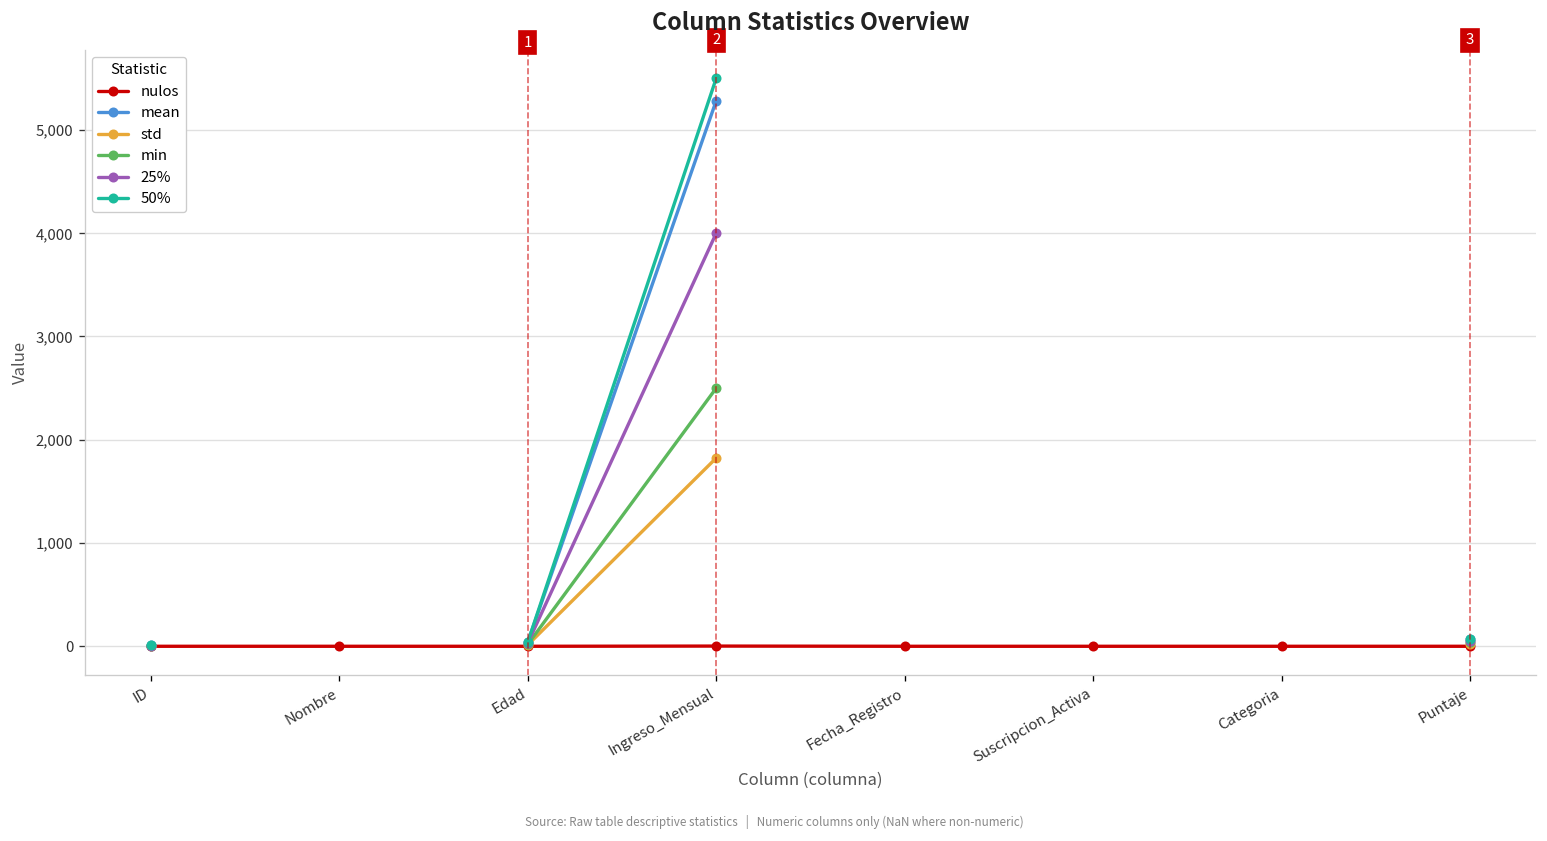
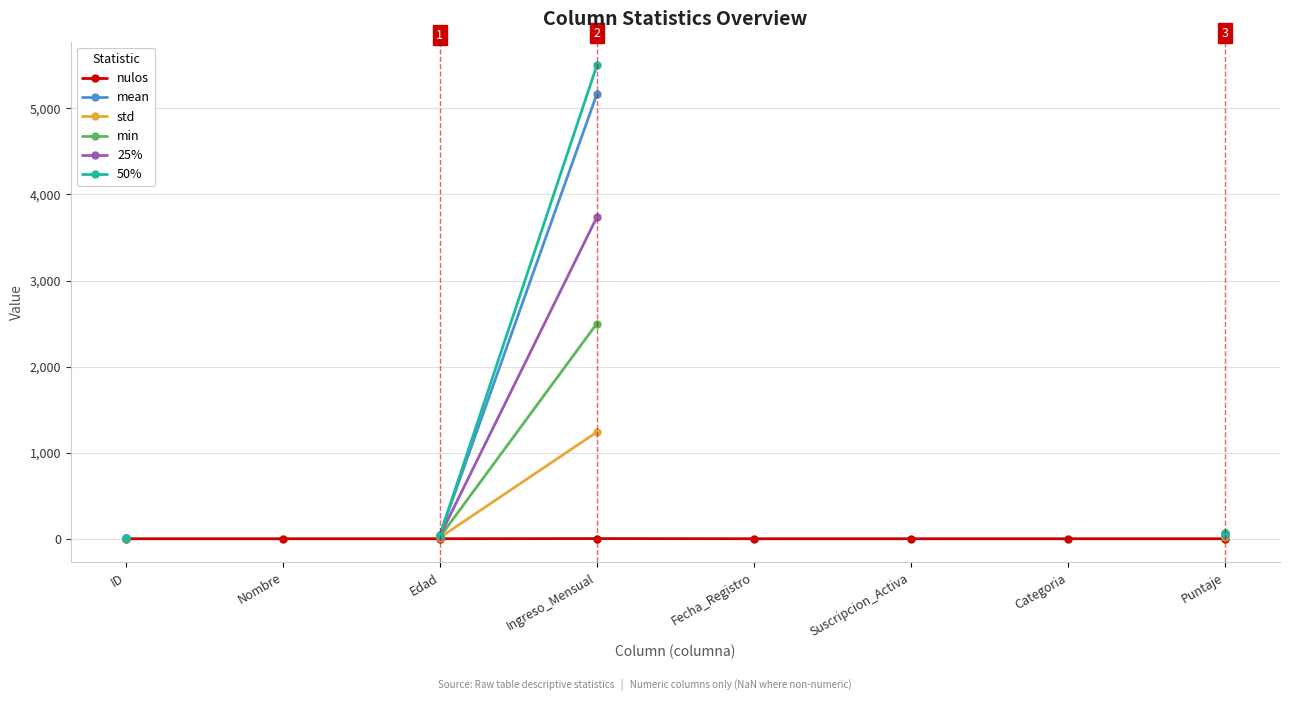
mean, Ingreso_Mensual: 5,300 -> 5,200
std, Ingreso_Mensual: 1,800 -> 1,200
25%, Ingreso_Mensual: 4,000 -> 3,700
